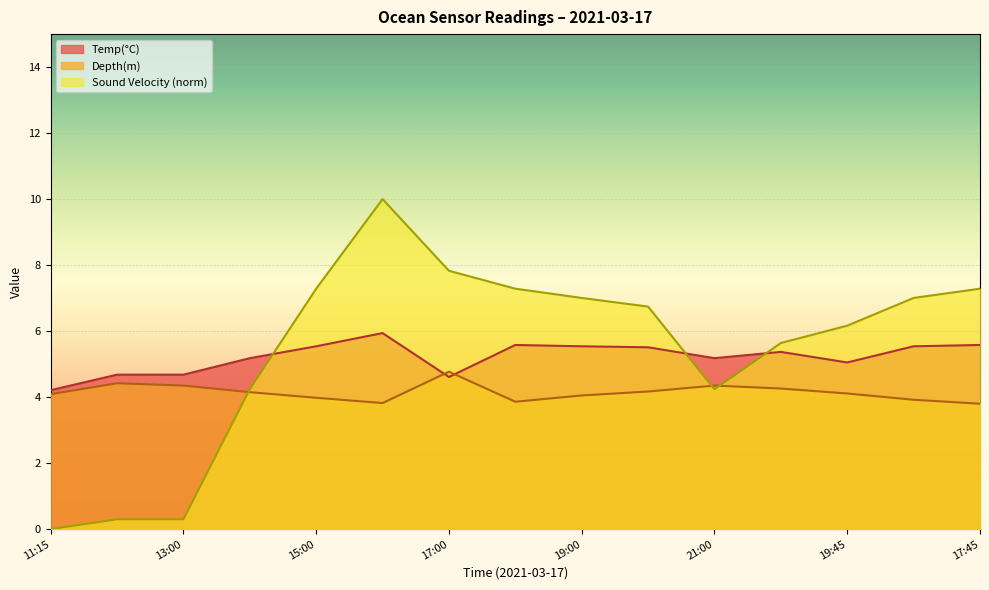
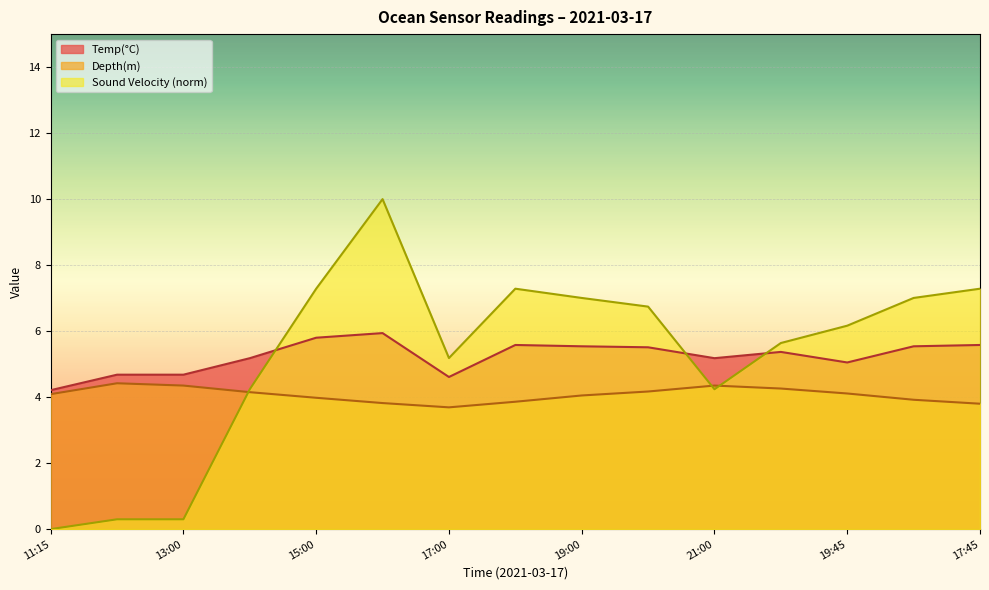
Temp(°C), 15:00: 5.5 -> 5.8
Depth(m), 17:00: 4.8 -> 3.7
Sound Velocity (norm), 17:00: 7.8 -> 5.2
